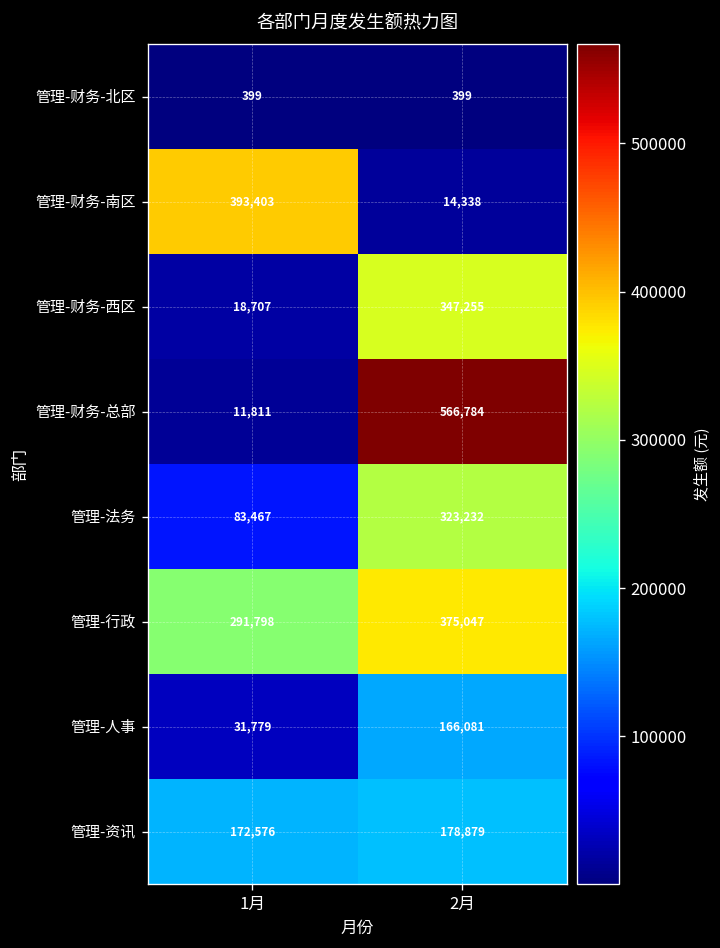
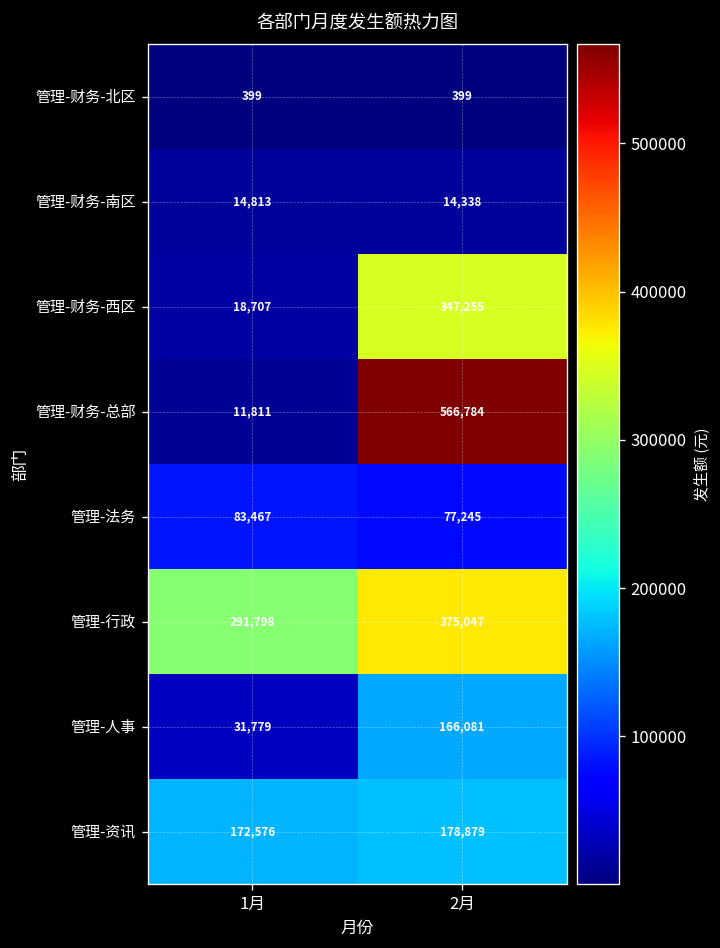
管理-财务-南区, 1月: 393,403 -> 14,813
管理-法务, 2月: 323,232 -> 77,245
